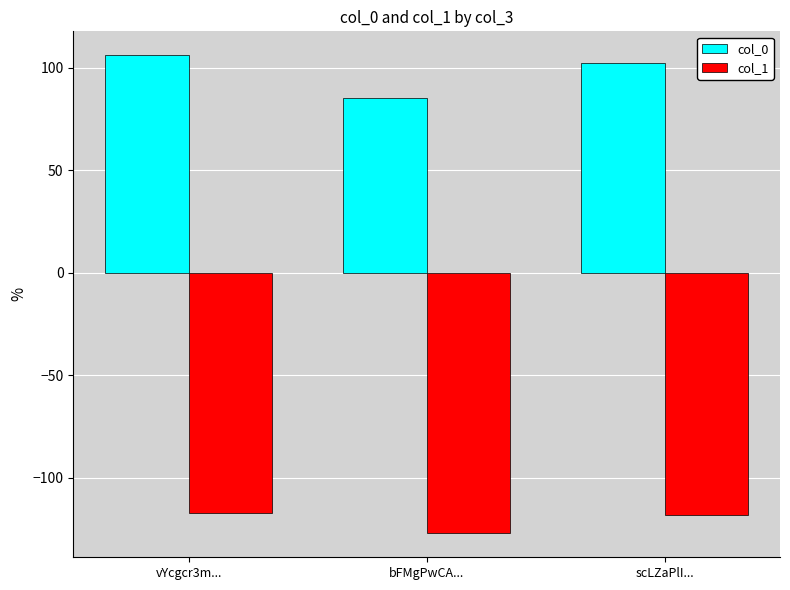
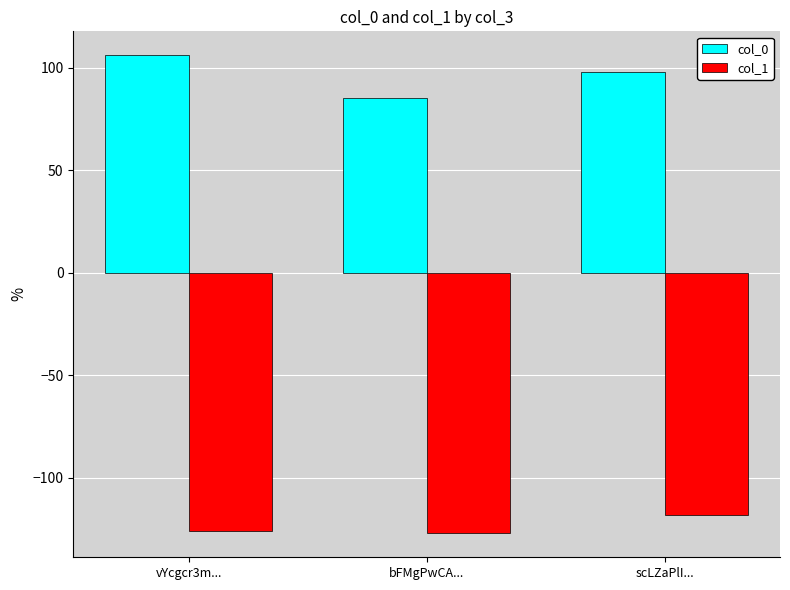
col_1, vYcgcr3m...: -117 -> -126
col_0, scLZaPlI...: 102 -> 98
